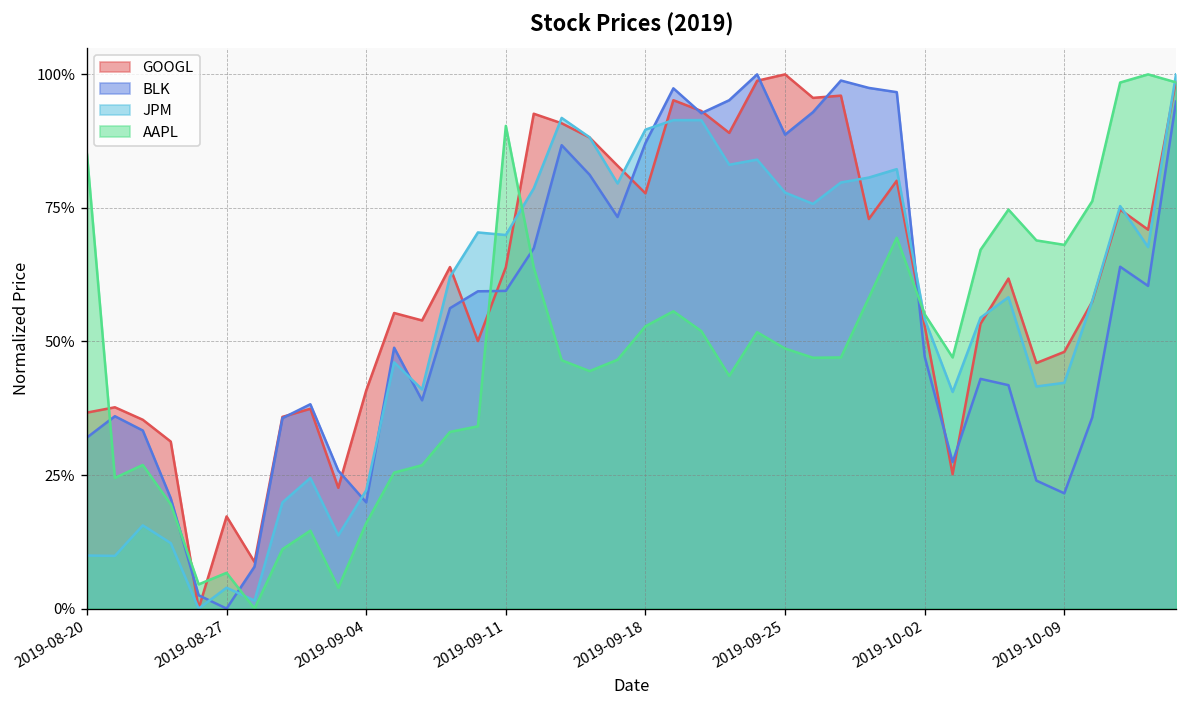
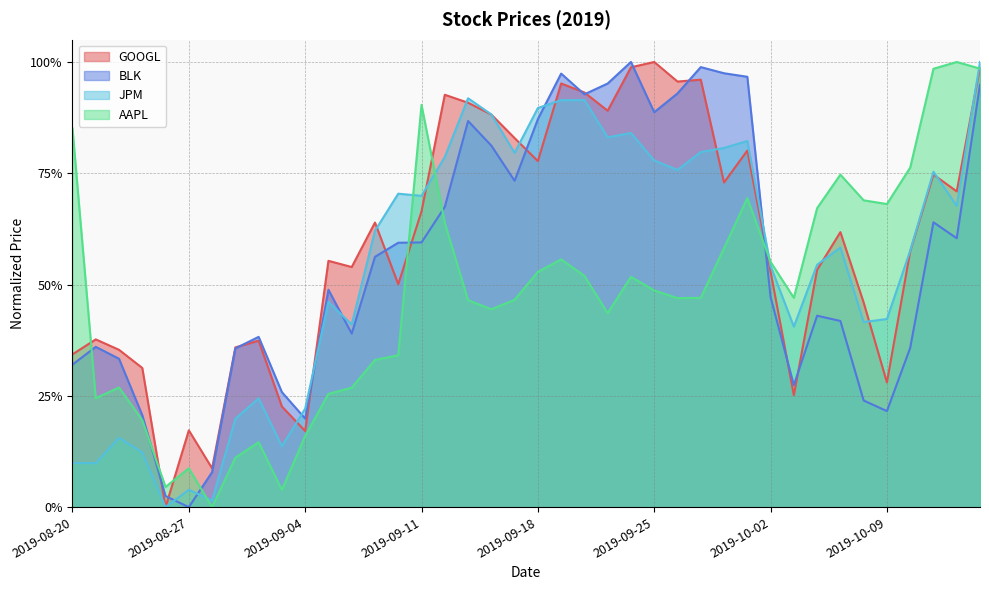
GOOGL, 2019-08-20: 37% -> 34%
AAPL, 2019-08-27: 7% -> 9%
GOOGL, 2019-09-04: 41% -> 17%
GOOGL, 2019-09-11: 64% -> 66%
GOOGL, 2019-10-09: 48% -> 28%
